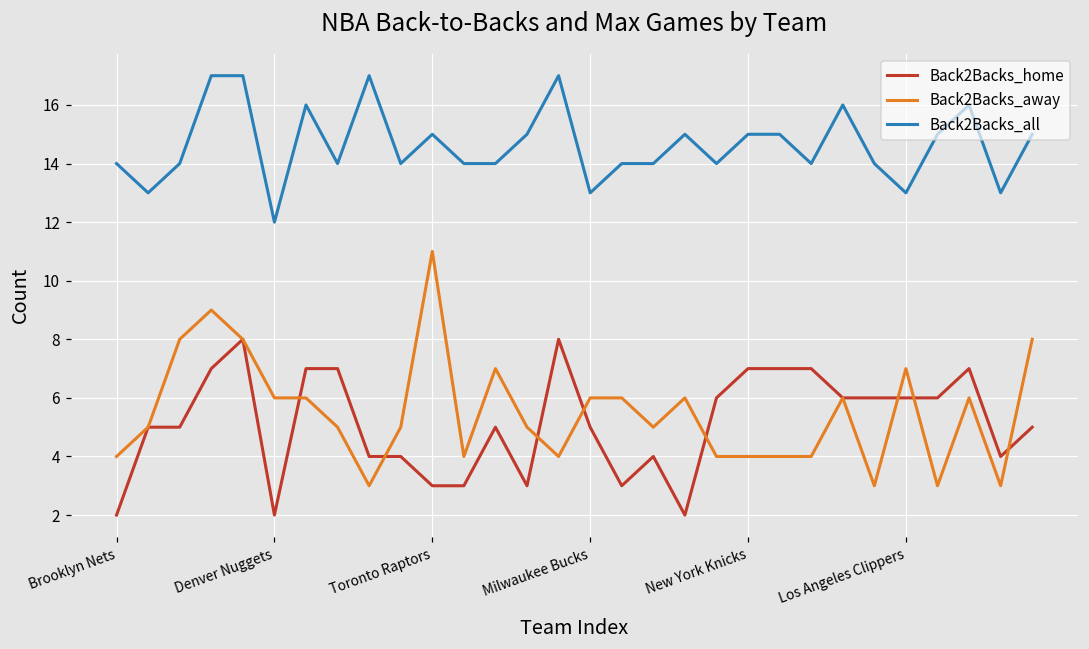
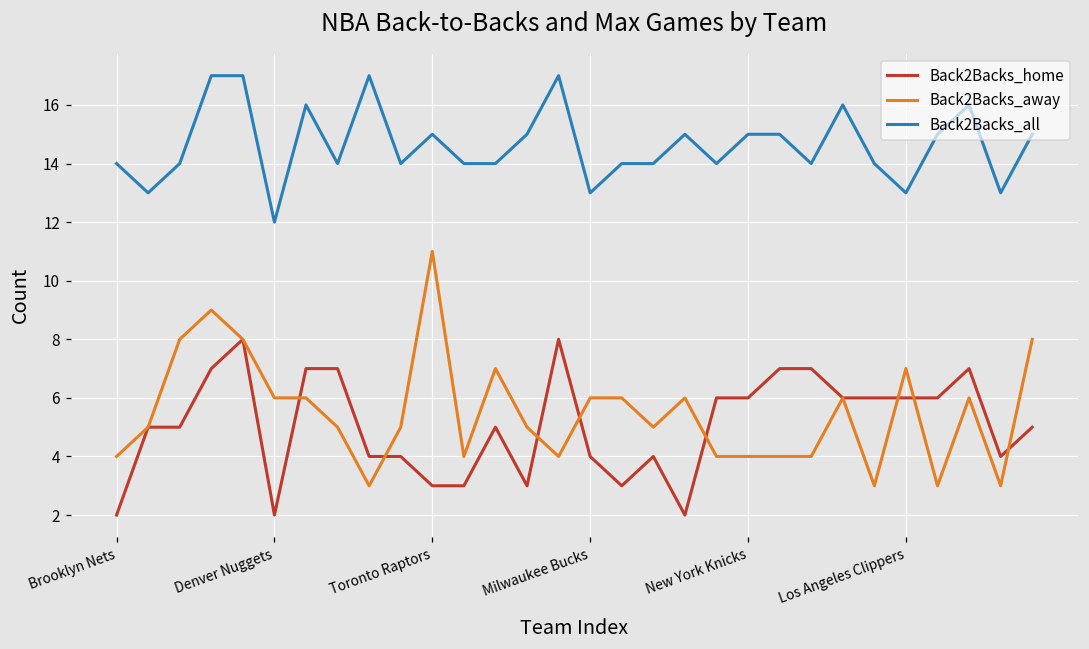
Back2Backs_home, Milwaukee Bucks: 5 -> 4
Back2Backs_home, New York Knicks: 7 -> 6
